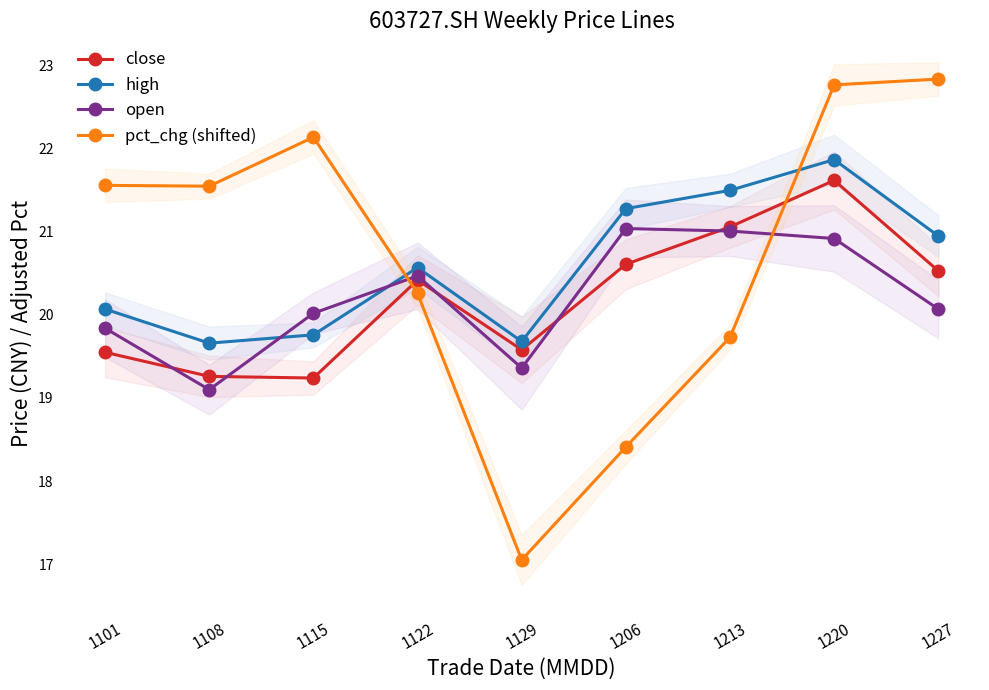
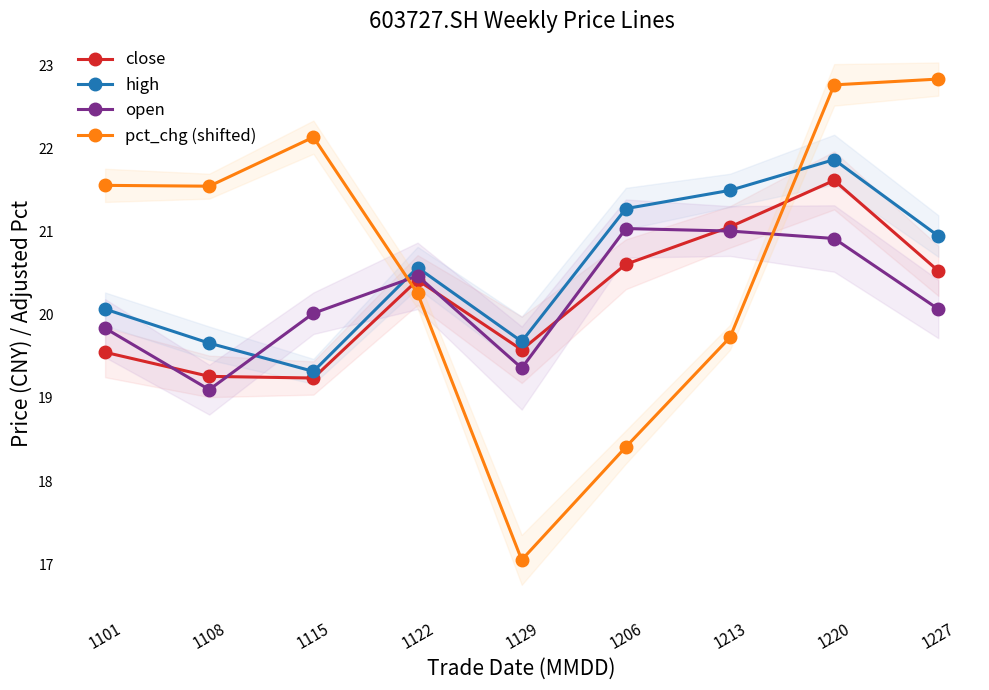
high, 1115: 19.8 -> 19.3
